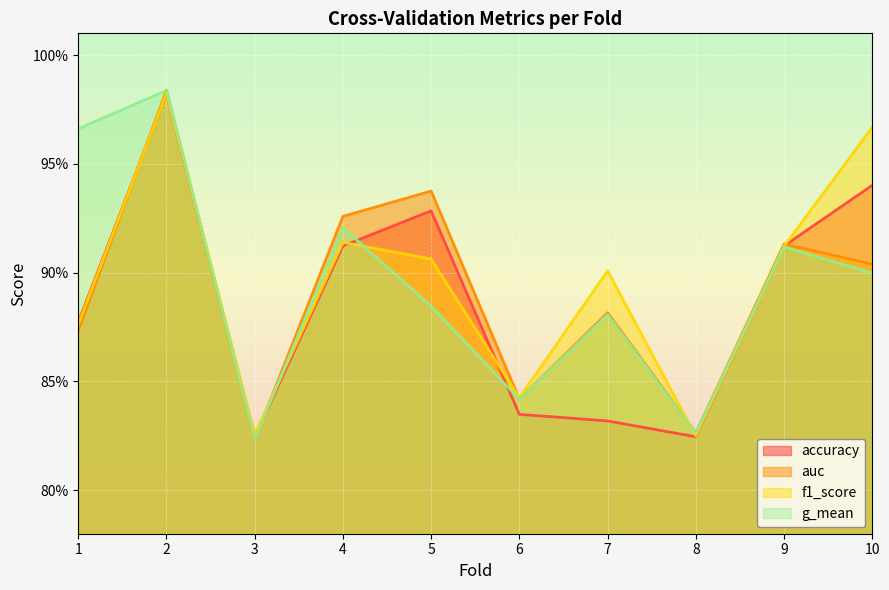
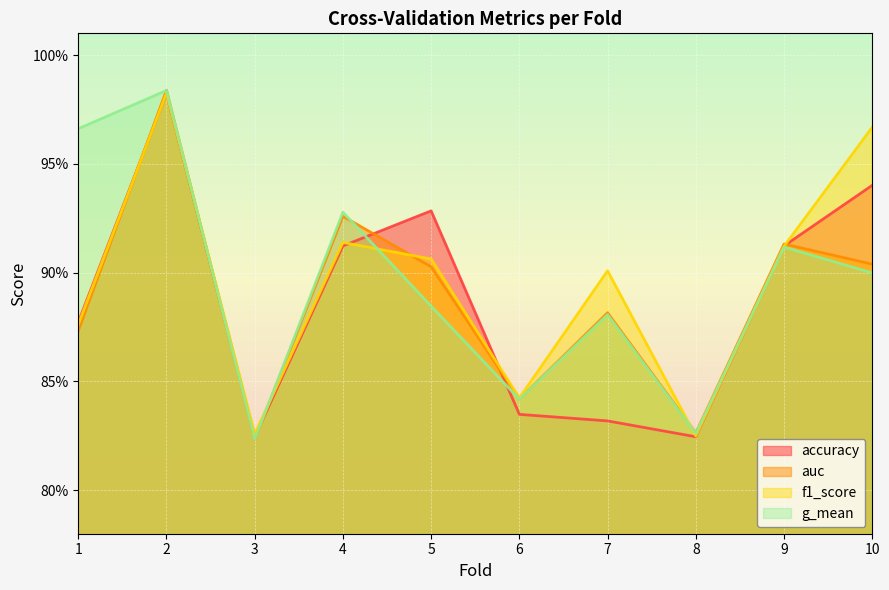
g_mean, 4: 92.1% -> 92.8%
auc, 5: 93.8% -> 90.3%
